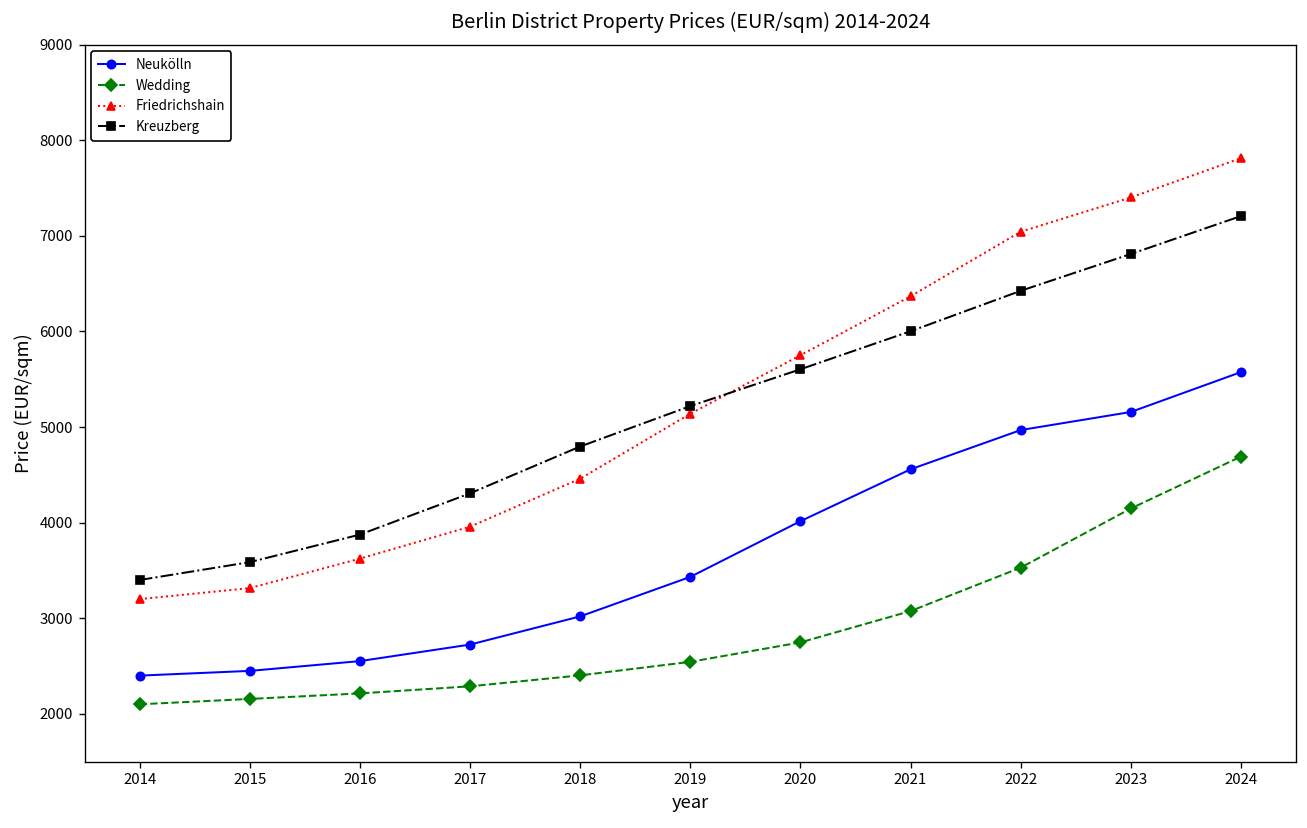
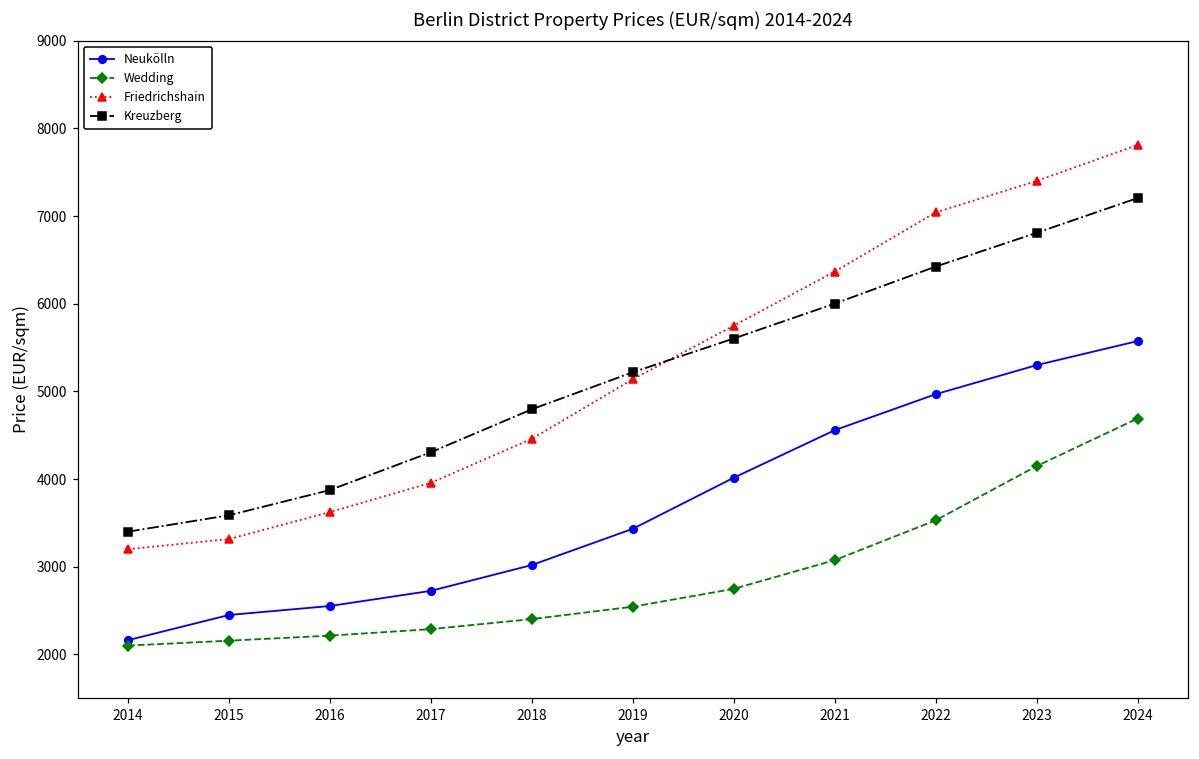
Neukölln, 2014: 2400 -> 2200
Neukölln, 2023: 5200 -> 5300
